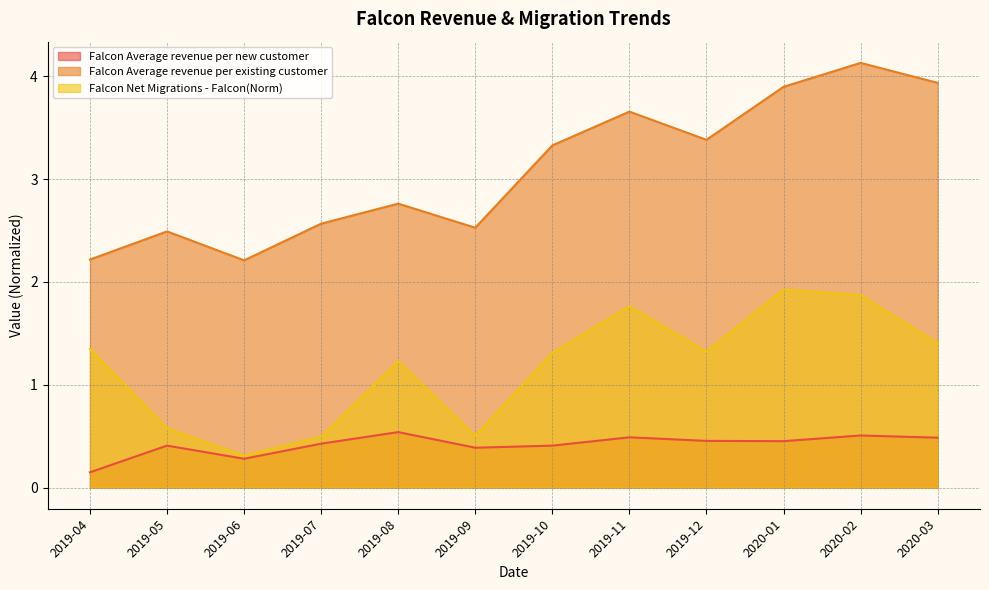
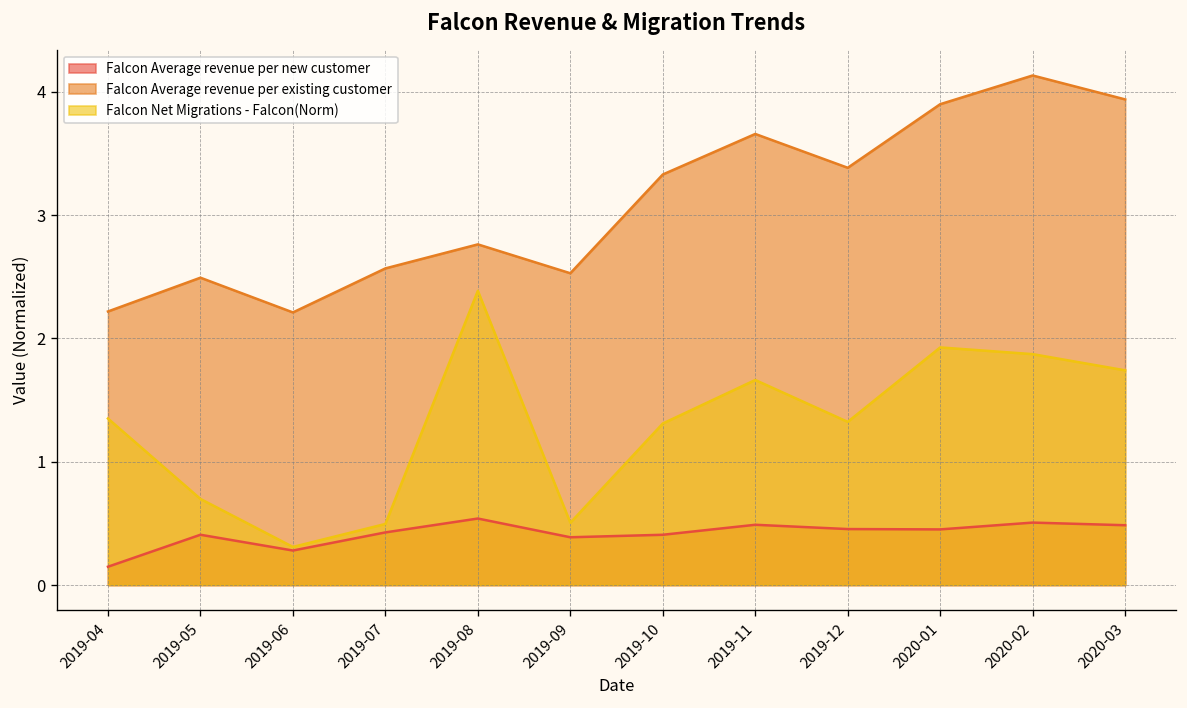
Falcon Net Migrations - Falcon(Norm), 2019-05: 0.58 -> 0.70
Falcon Net Migrations - Falcon(Norm), 2019-08: 1.23 -> 2.39
Falcon Net Migrations - Falcon(Norm), 2019-11: 1.76 -> 1.66
Falcon Net Migrations - Falcon(Norm), 2020-03: 1.40 -> 1.74
